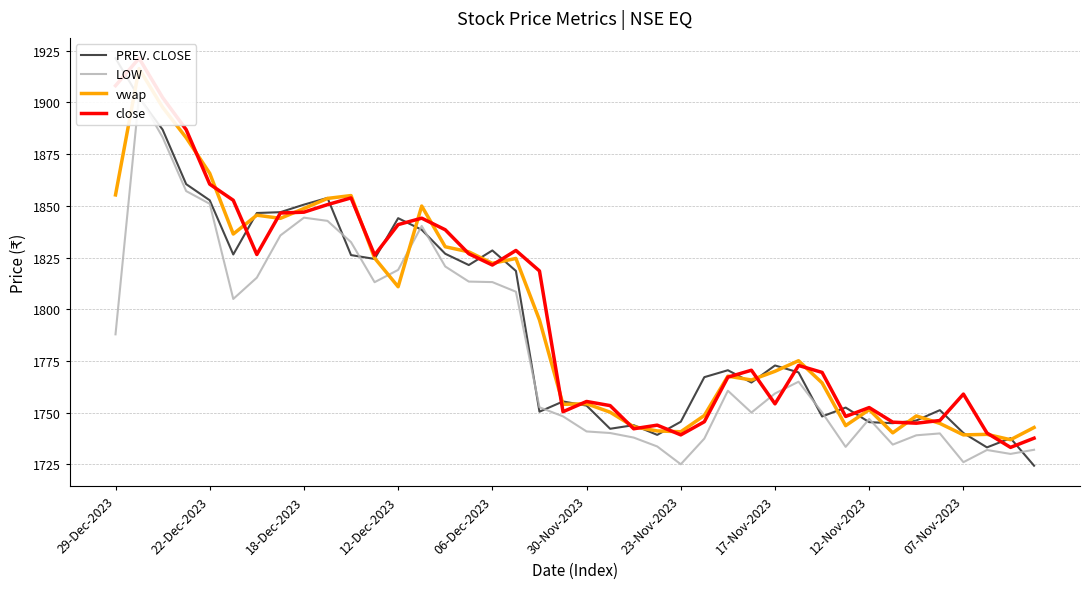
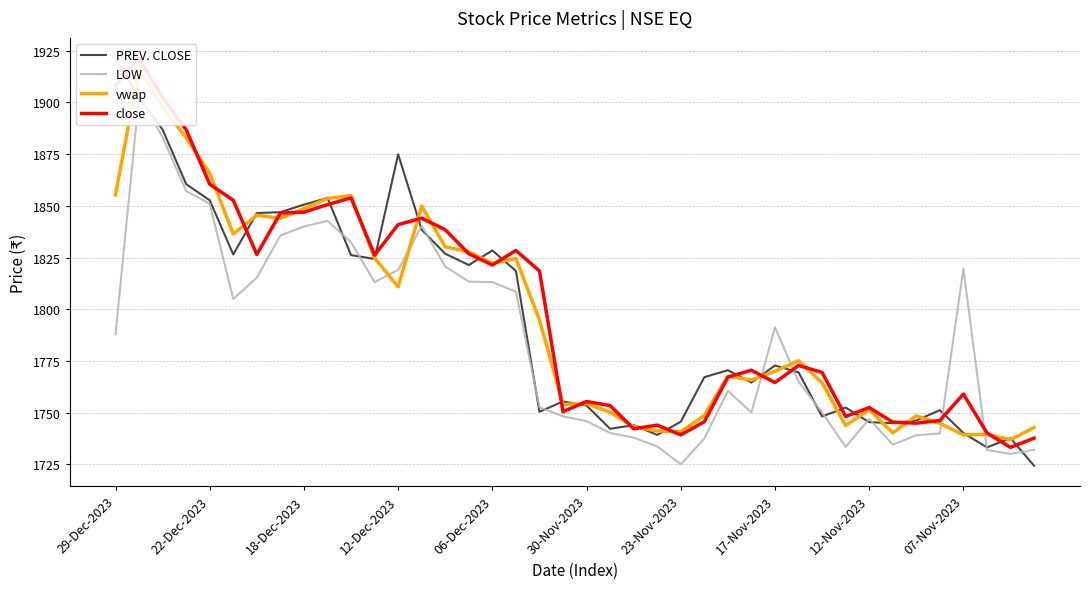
LOW, 18-Dec-2023: 1844 -> 1840
PREV. CLOSE, 12-Dec-2023: 1844 -> 1875
LOW, 30-Nov-2023: 1741 -> 1746
LOW, 17-Nov-2023: 1759 -> 1791
close, 17-Nov-2023: 1754 -> 1765
LOW, 07-Nov-2023: 1726 -> 1820
